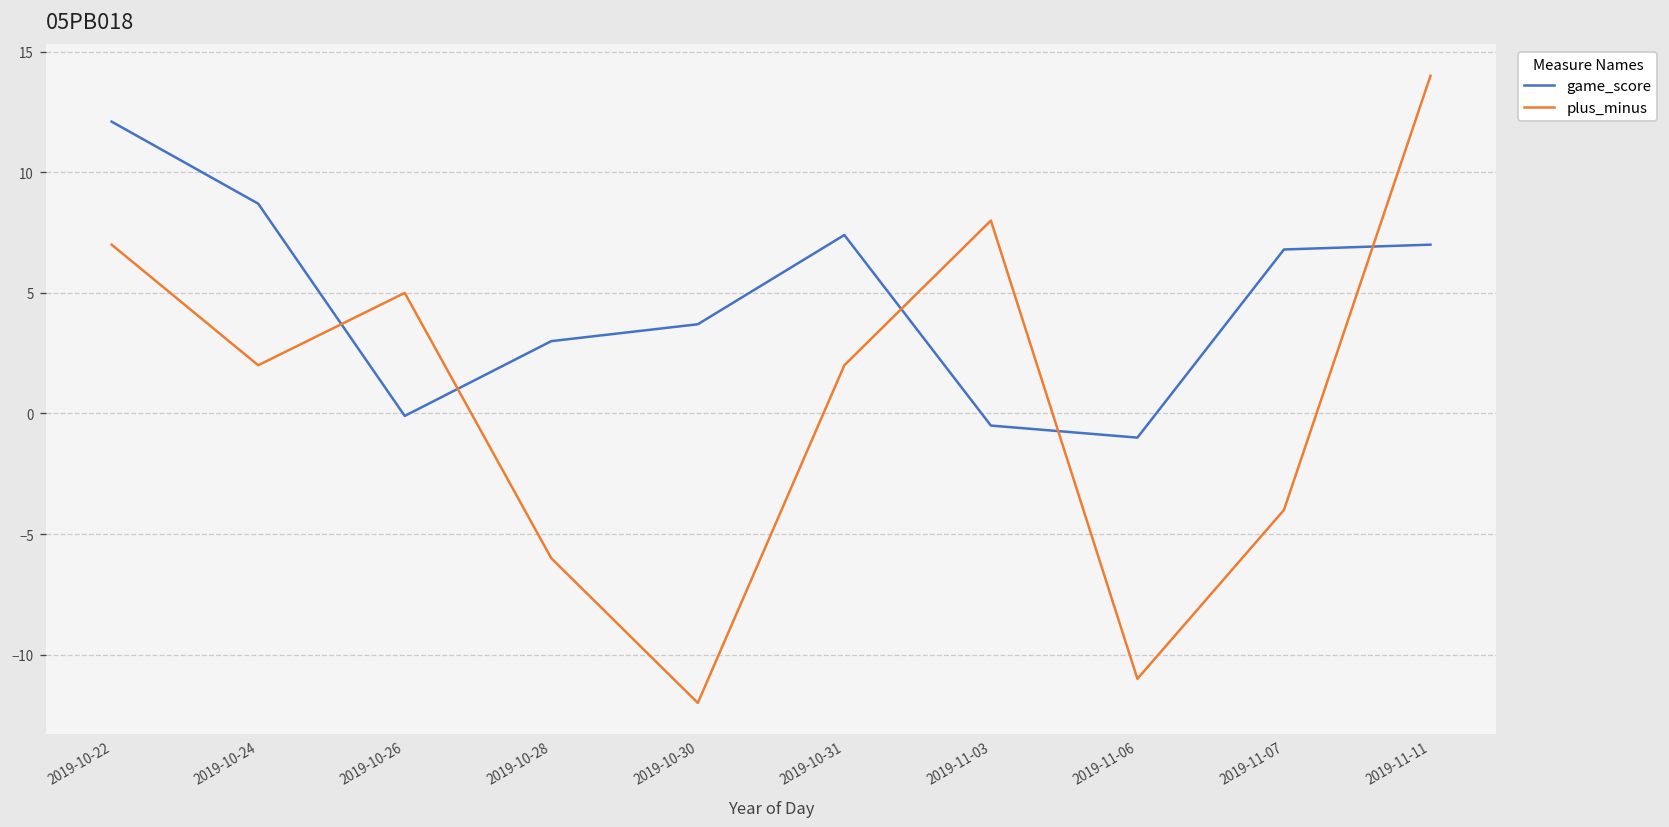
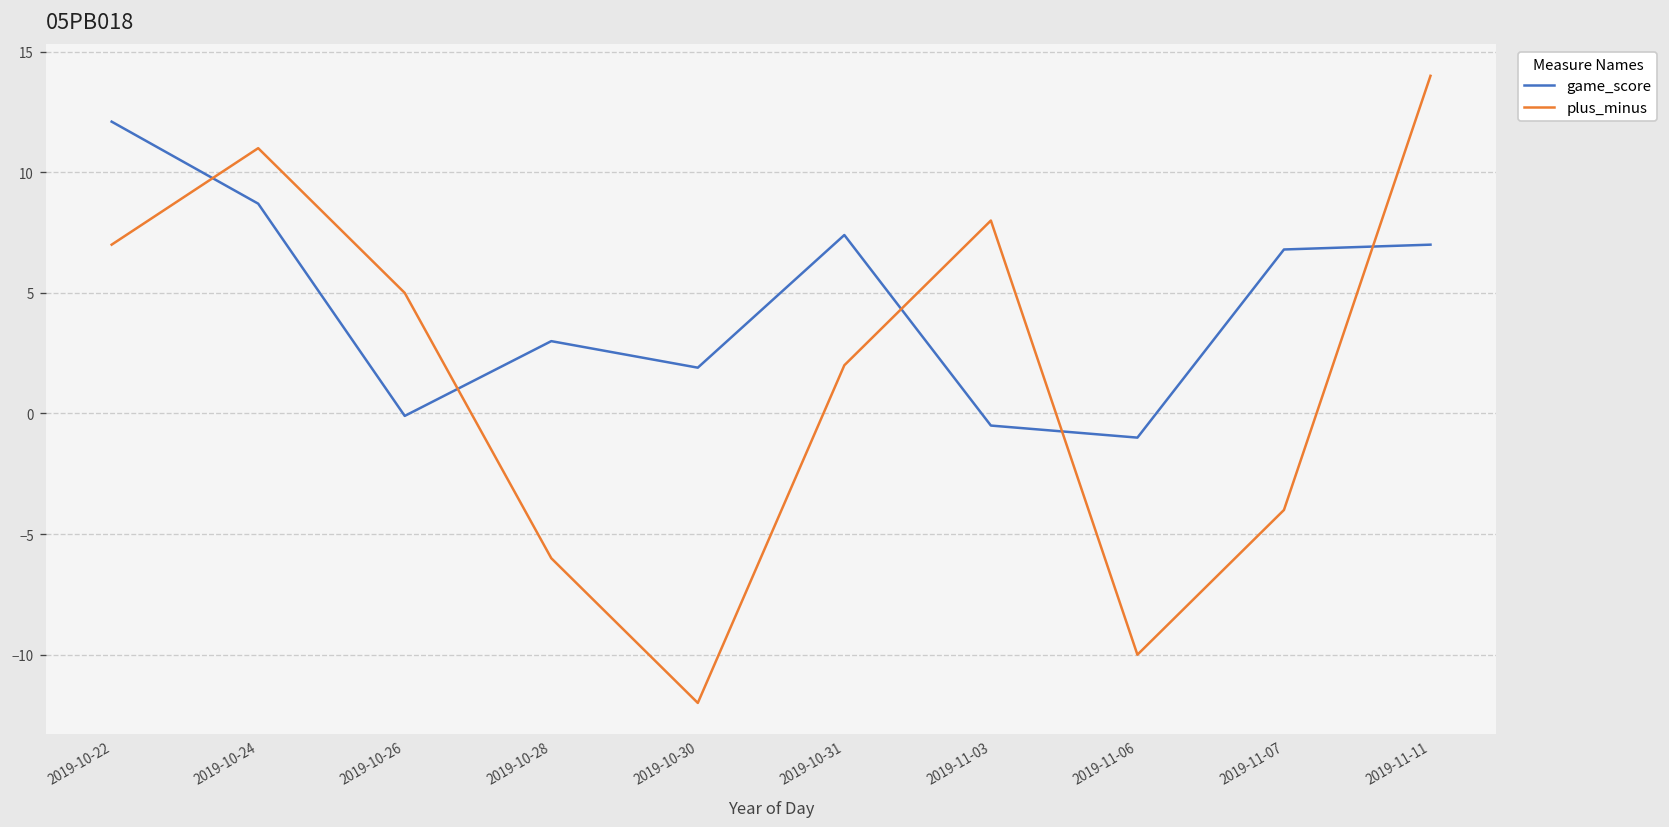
plus_minus, 2019-10-24: 2 -> 11
game_score, 2019-10-30: 3.7 -> 1.9
plus_minus, 2019-11-06: -11 -> -10
